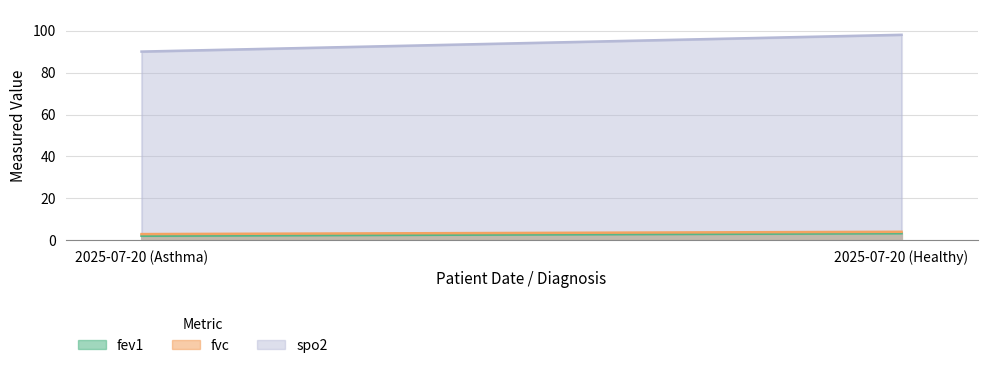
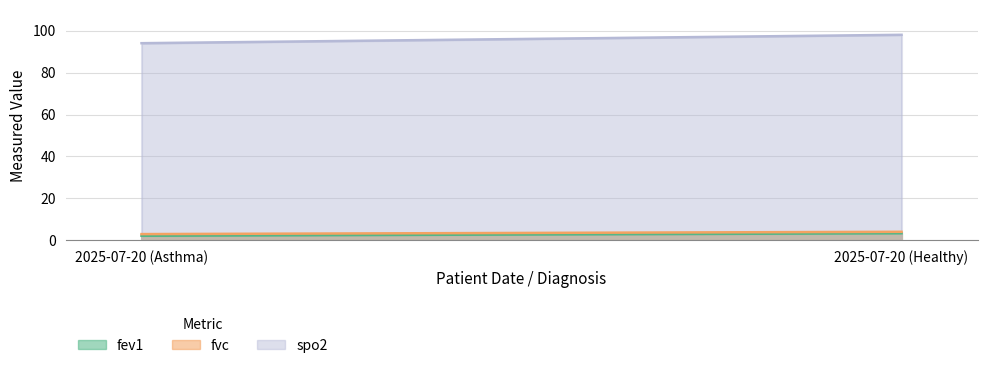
spo2, 2025-07-20 (Asthma): 90 -> 94
